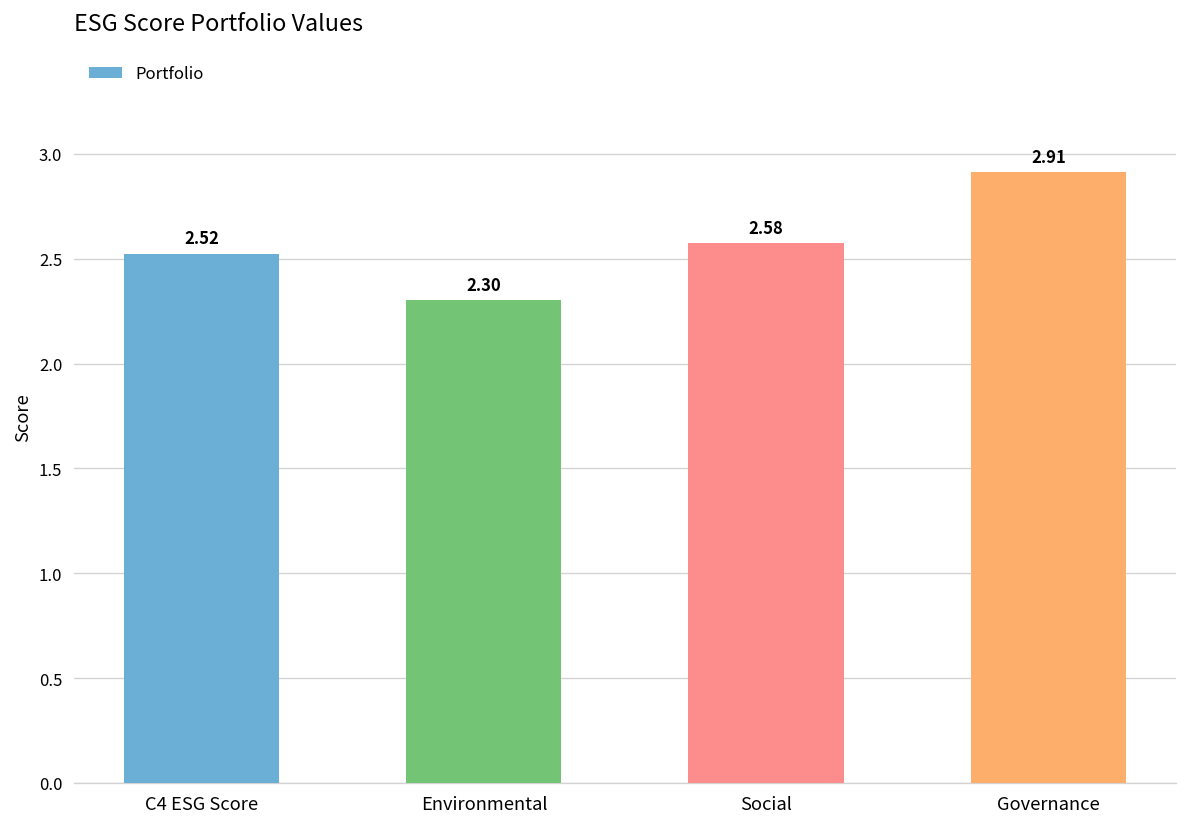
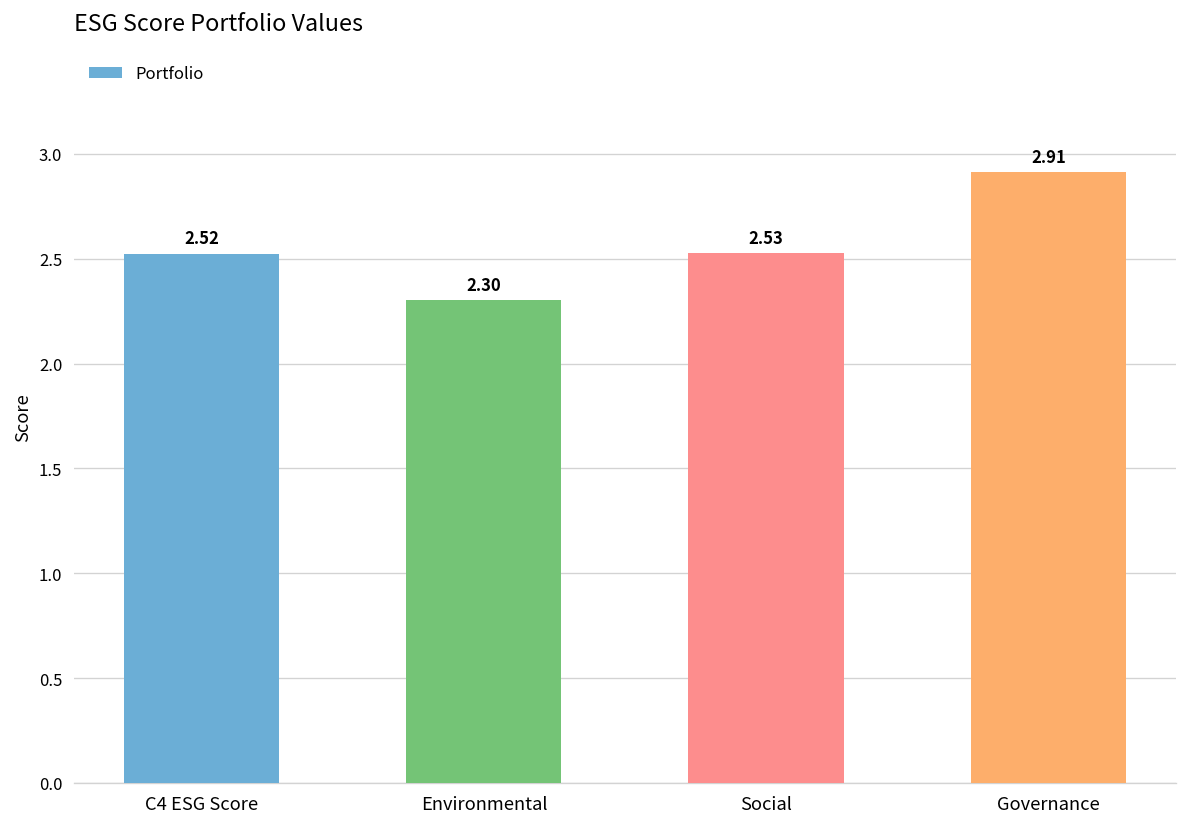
Social: 2.58 -> 2.53
